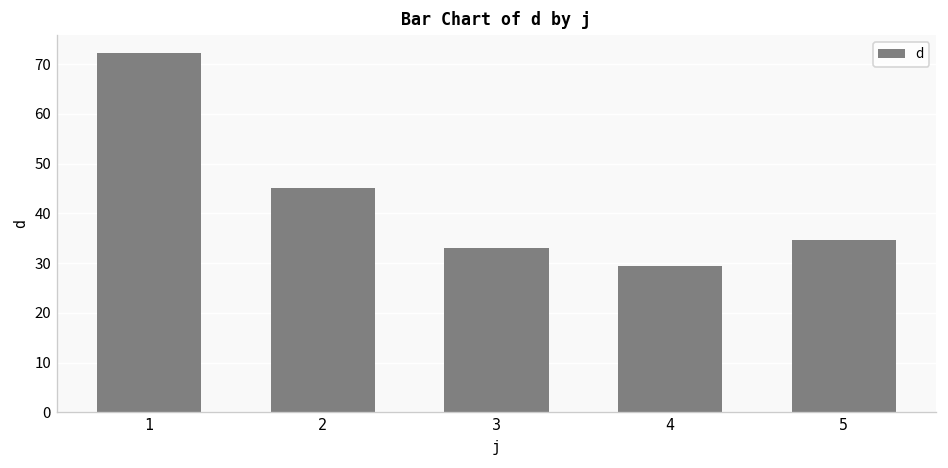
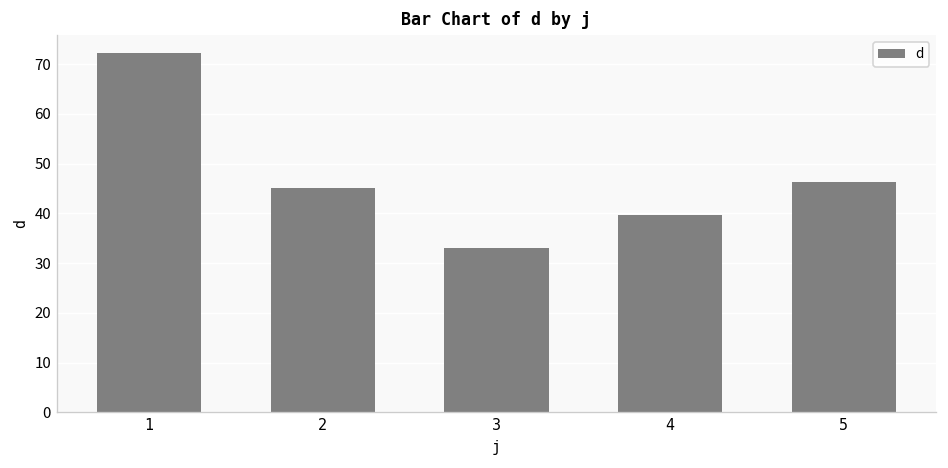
4: 29 -> 40
5: 35 -> 46
